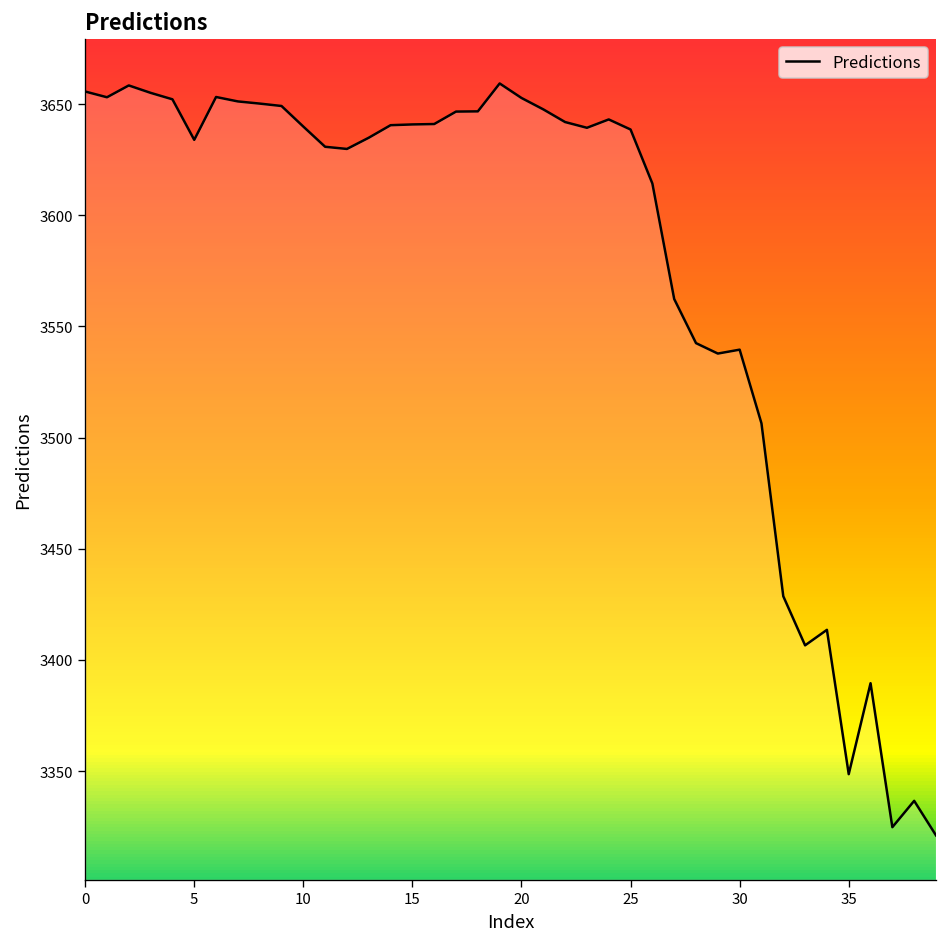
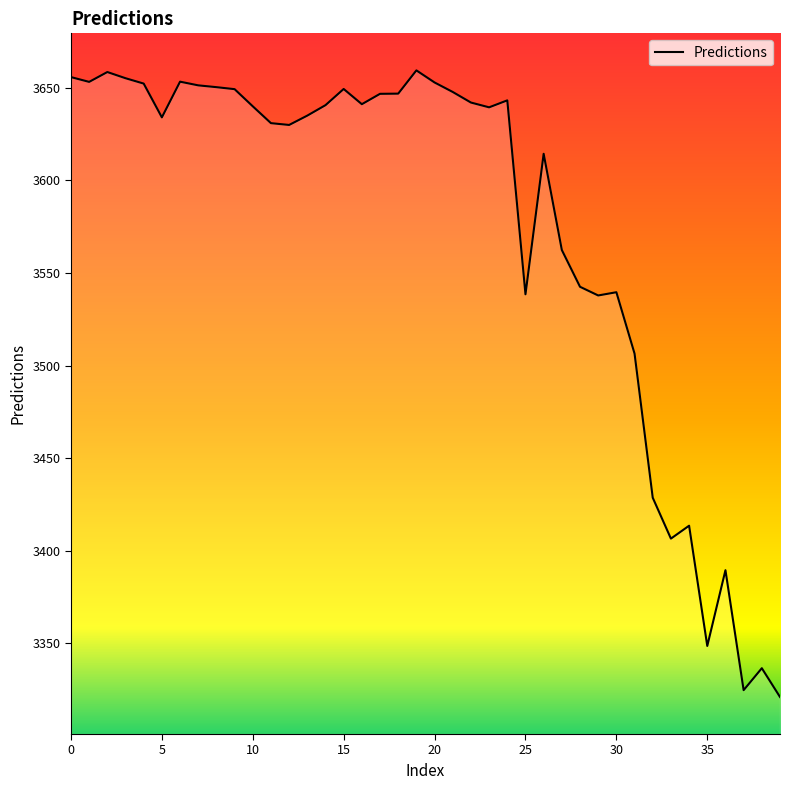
15: 3641 -> 3649
25: 3639 -> 3538
